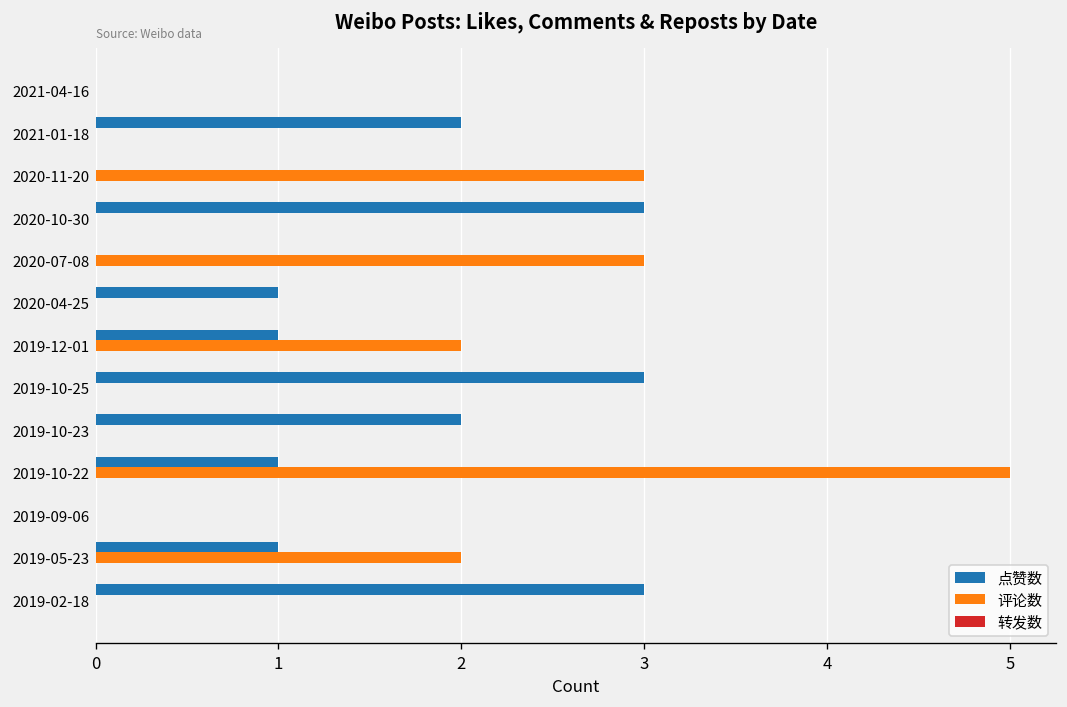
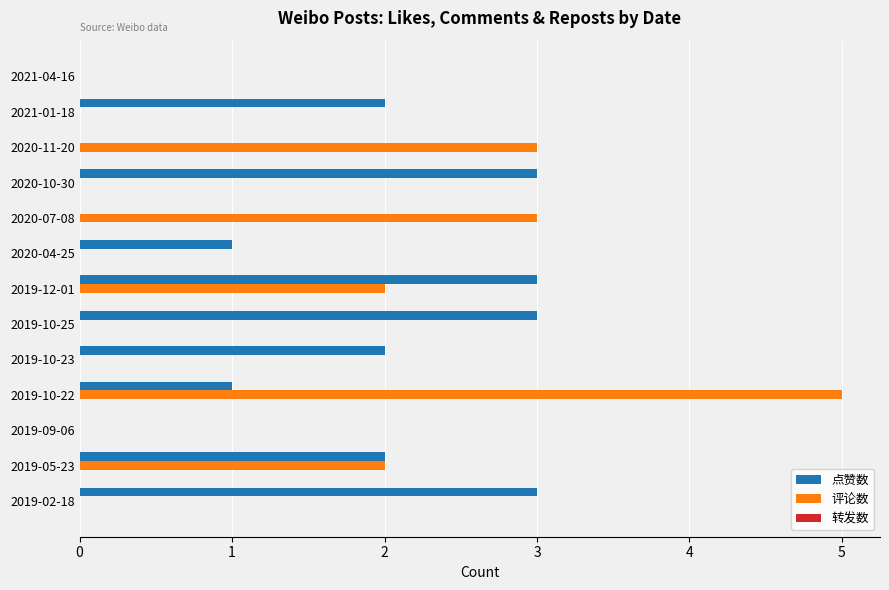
点赞数, 2019-12-01: 1 -> 3
点赞数, 2019-05-23: 1 -> 2
